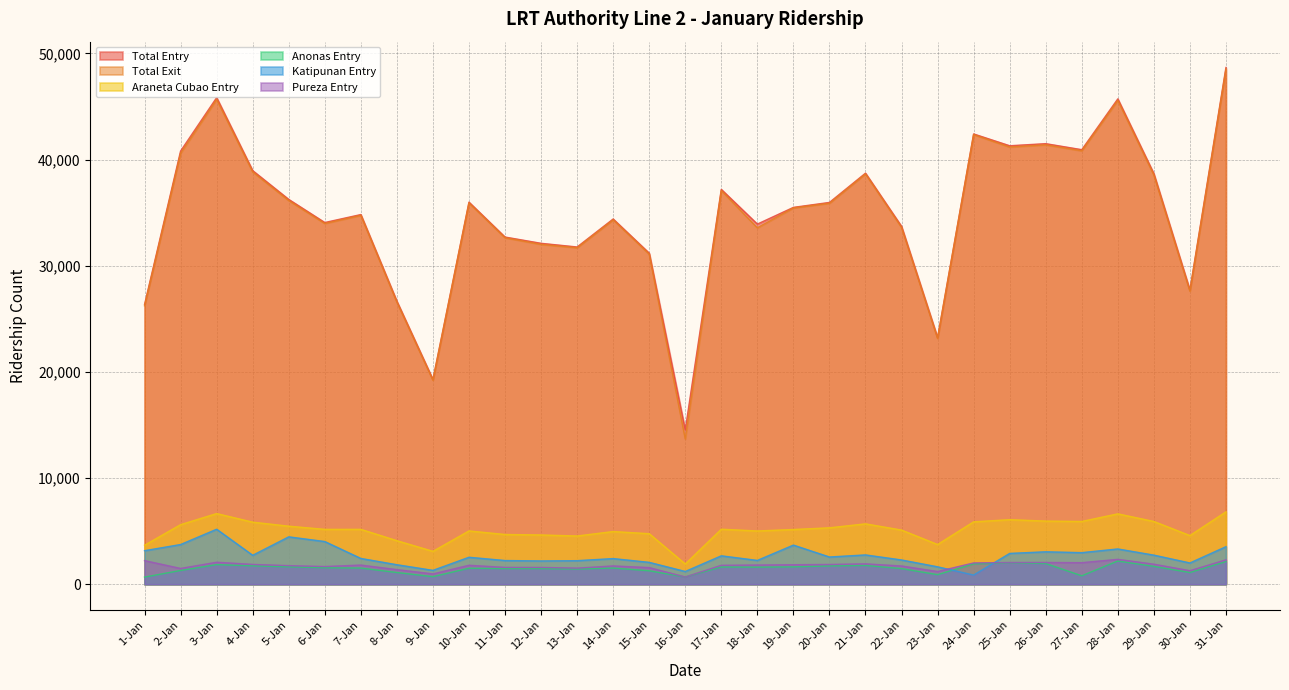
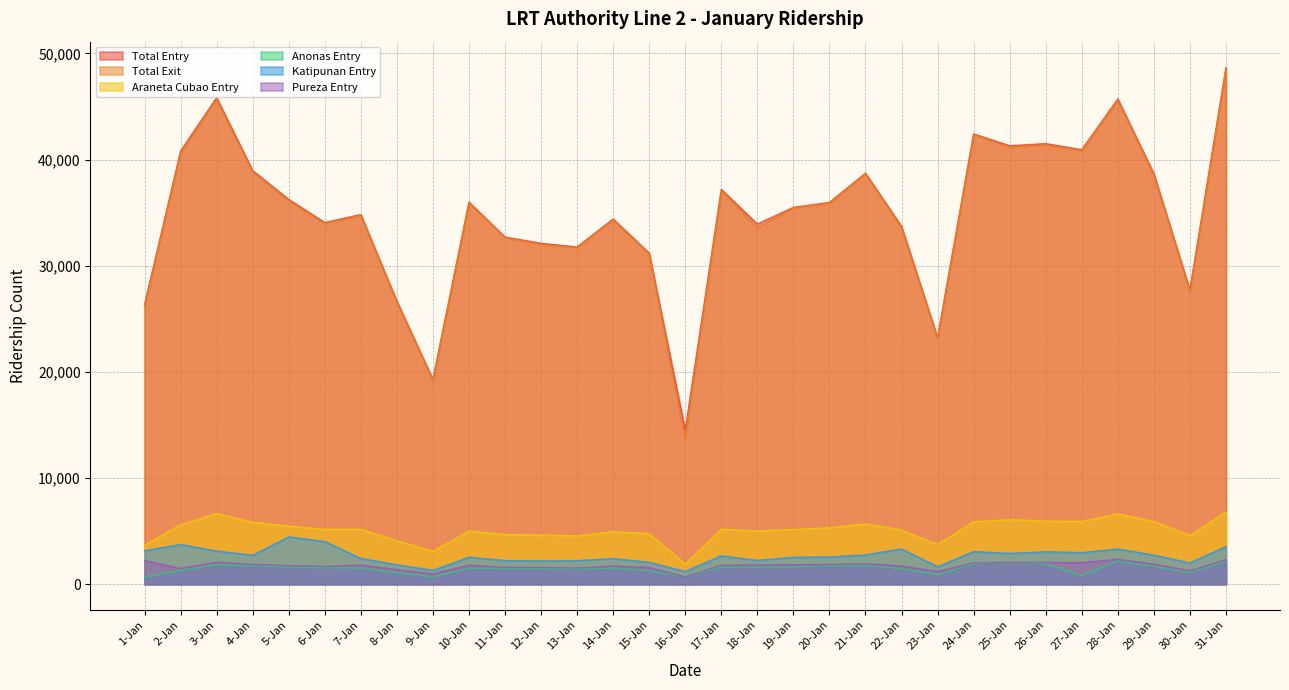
Katipunan Entry, 3-Jan: 5,200 -> 3,100
Katipunan Entry, 19-Jan: 3,700 -> 2,500
Katipunan Entry, 22-Jan: 2,300 -> 3,300
Katipunan Entry, 24-Jan: 900 -> 3,100
